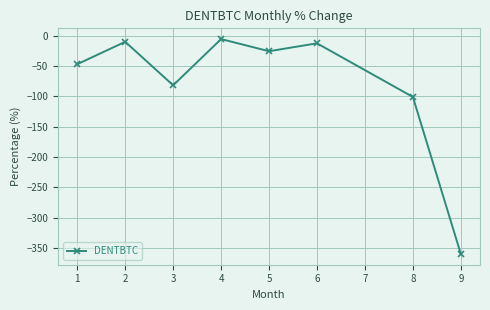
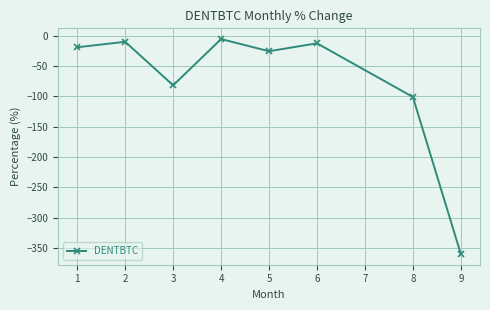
1: -50 -> -20
